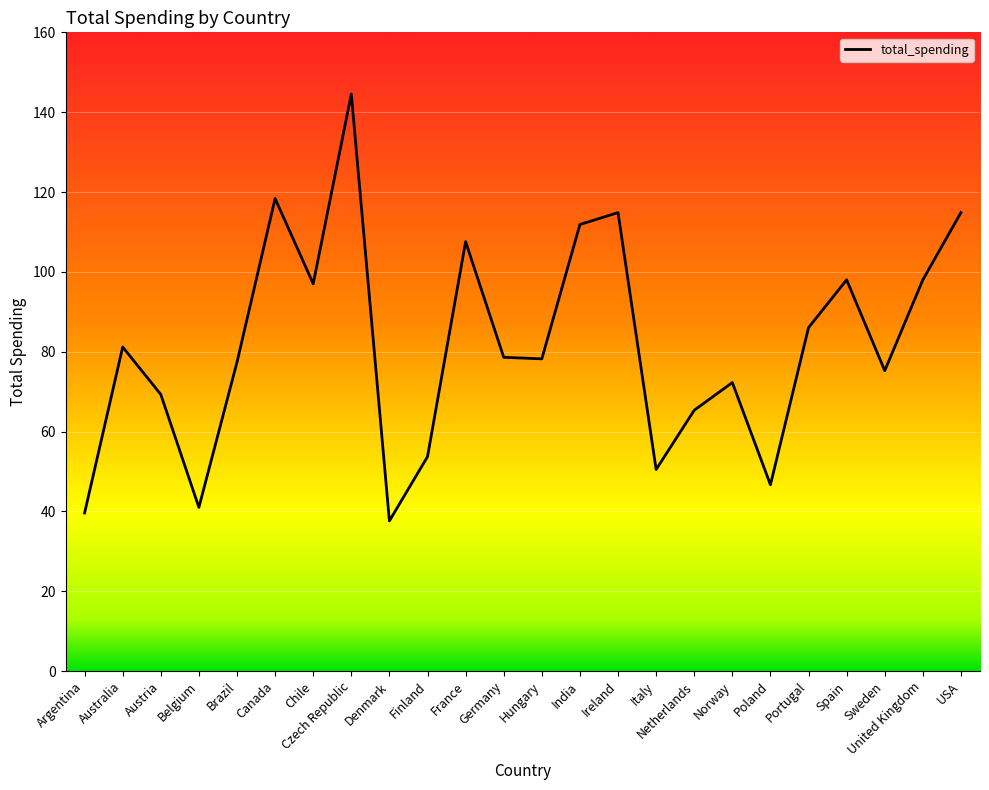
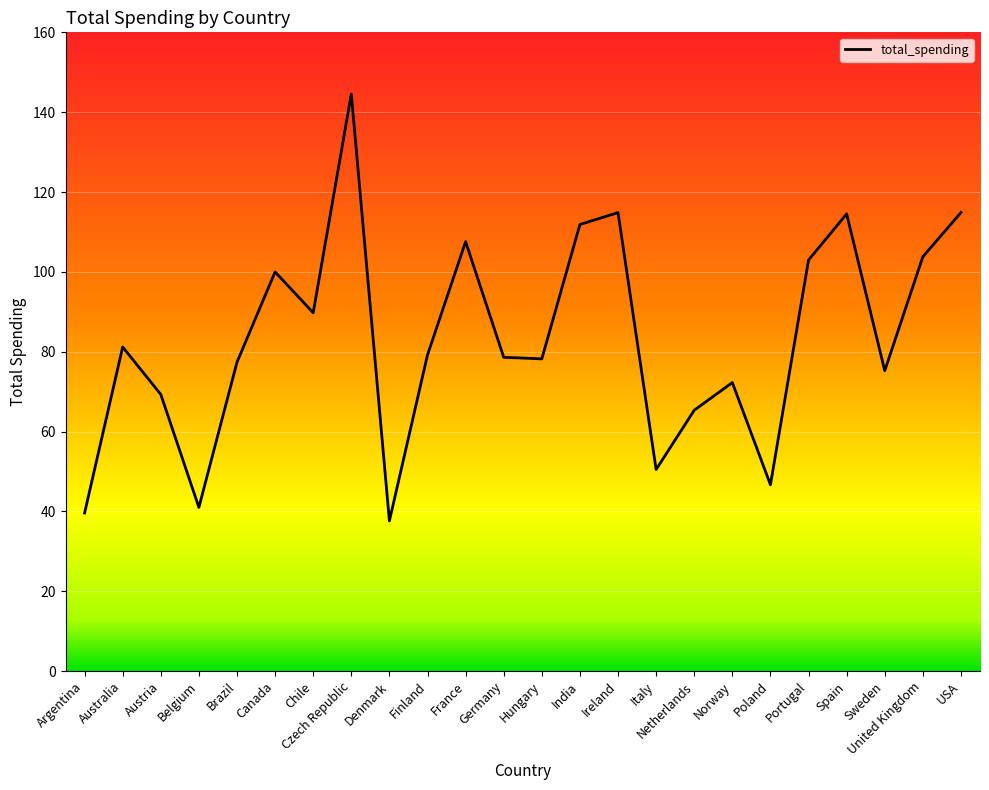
Canada: 118 -> 100
Chile: 97 -> 90
Finland: 54 -> 79
Portugal: 86 -> 103
Spain: 98 -> 115
United Kingdom: 98 -> 104
